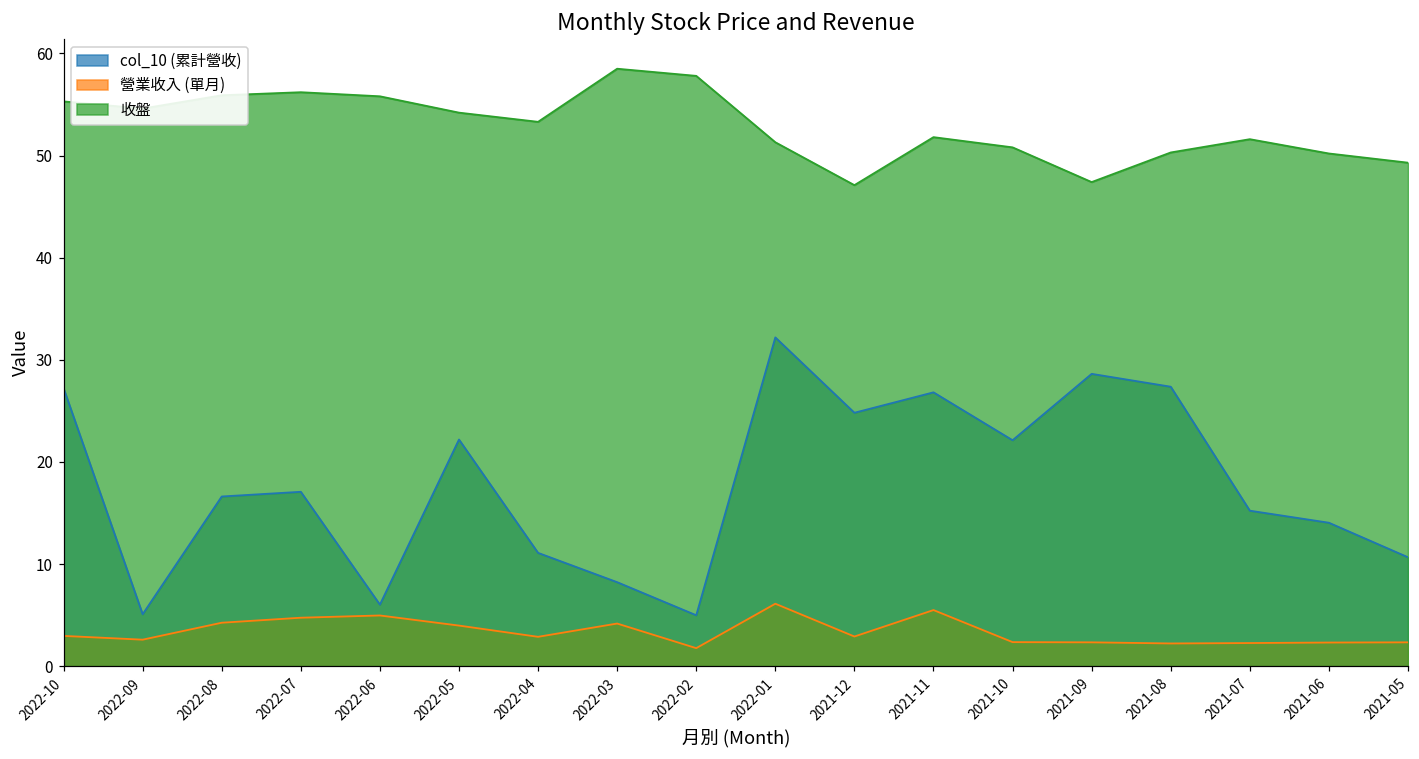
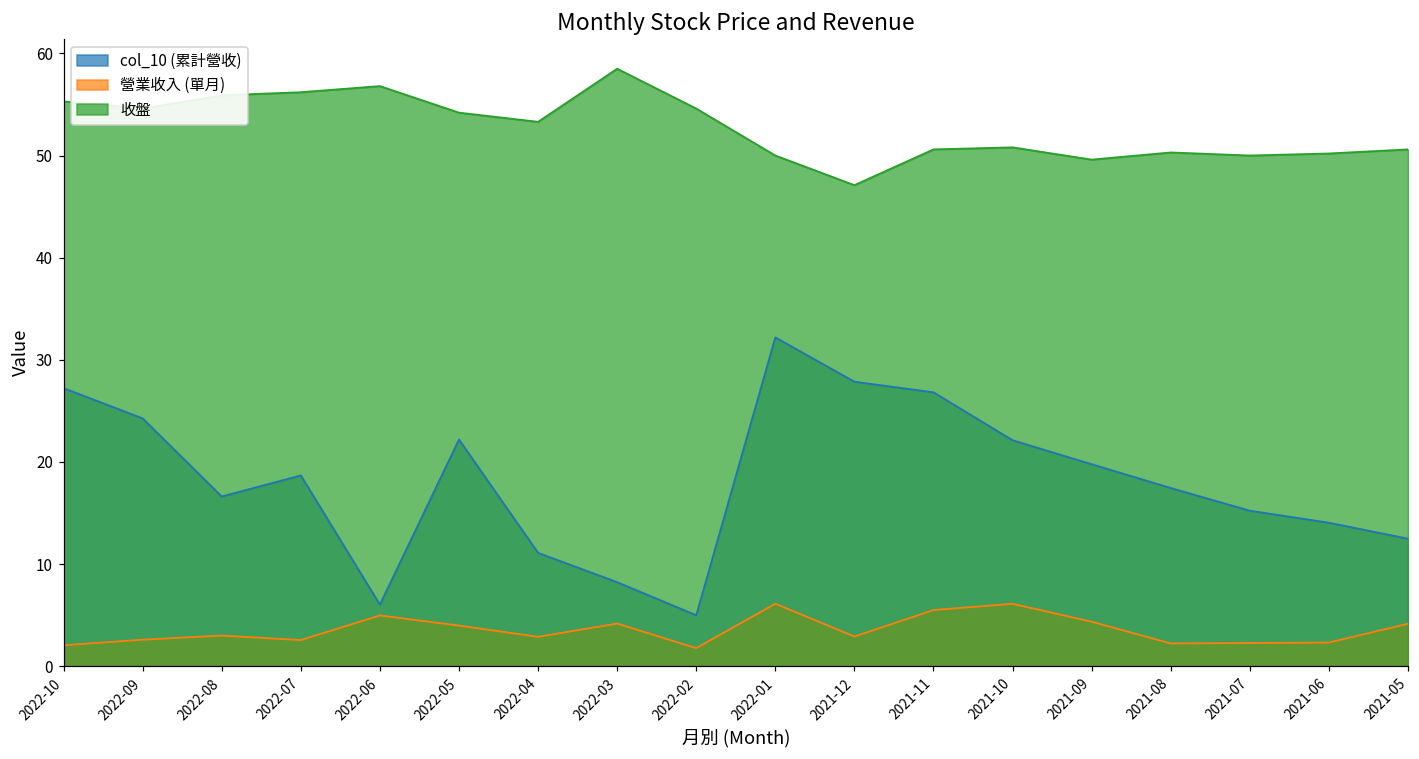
營業收入 (單月), 2022-10: 3 -> 2
col_10 (累計營收), 2022-09: 5 -> 24
營業收入 (單月), 2022-08: 4 -> 3
col_10 (累計營收), 2022-07: 17 -> 19
營業收入 (單月), 2022-07: 5 -> 3
收盤, 2022-06: 56 -> 57
收盤, 2022-02: 58 -> 55
收盤, 2022-01: 51 -> 50
col_10 (累計營收), 2021-12: 25 -> 28
收盤, 2021-11: 52 -> 51
營業收入 (單月), 2021-10: 2 -> 6
col_10 (累計營收), 2021-09: 29 -> 20
營業收入 (單月), 2021-09: 2 -> 4
收盤, 2021-09: 47 -> 50
col_10 (累計營收), 2021-08: 27 -> 17
收盤, 2021-07: 52 -> 50
col_10 (累計營收), 2021-05: 11 -> 12
營業收入 (單月), 2021-05: 2 -> 4
收盤, 2021-05: 49 -> 51
